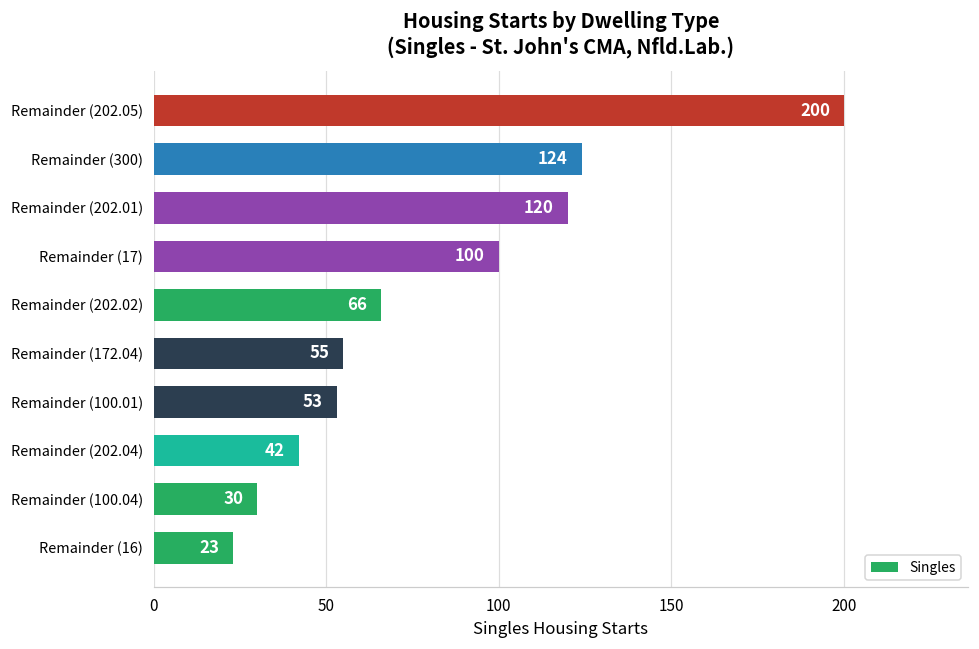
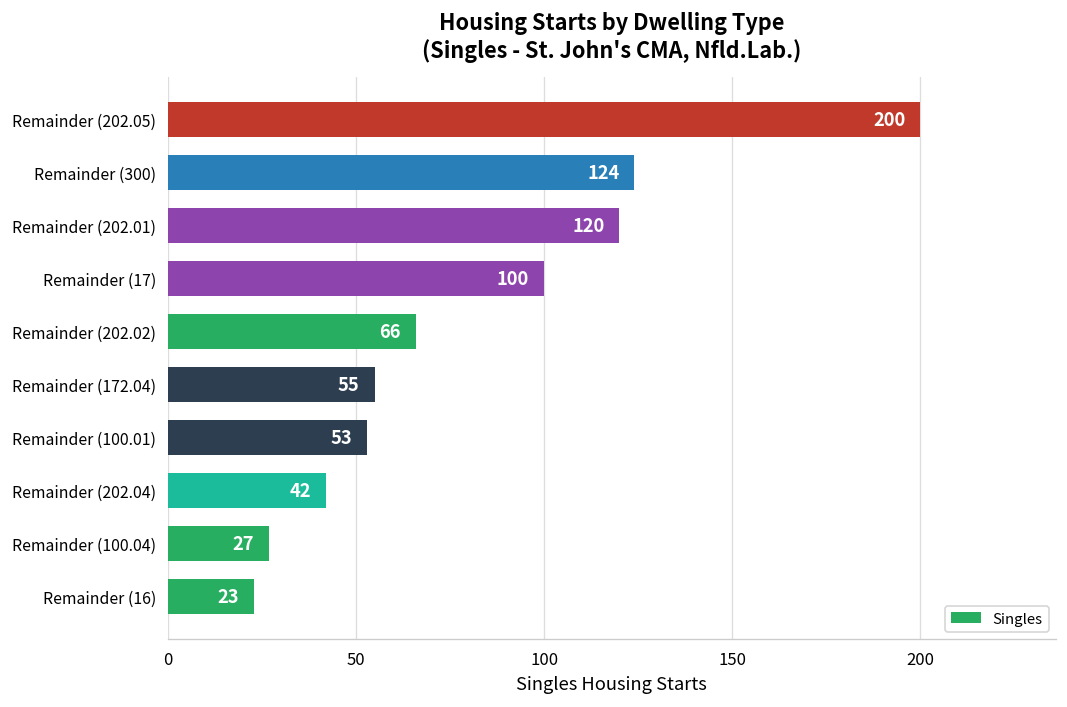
Remainder (100.04): 30 -> 27
